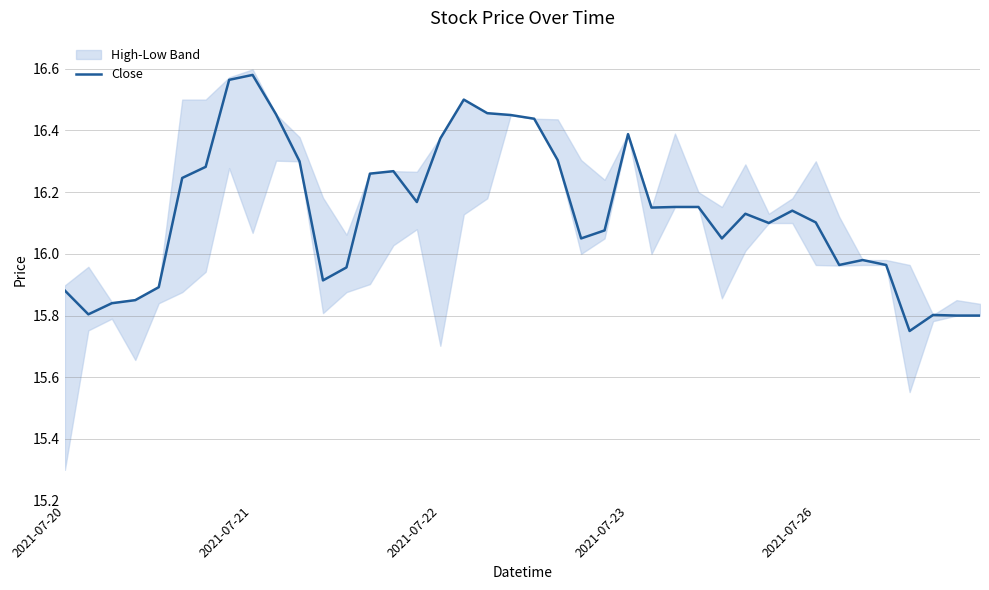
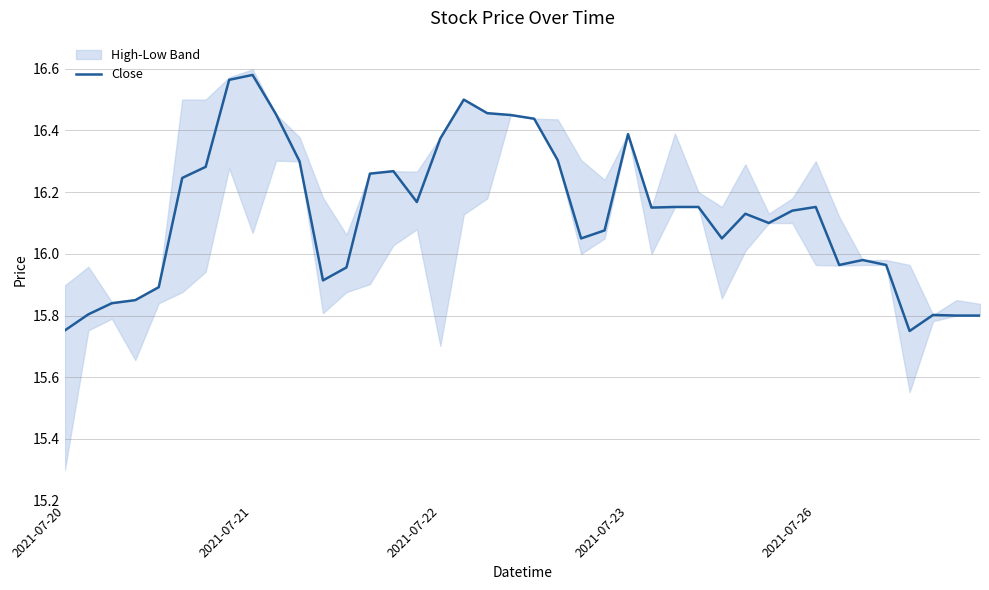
Close, 2021-07-20: 15.88 -> 15.75
Close, 2021-07-26: 16.10 -> 16.15
